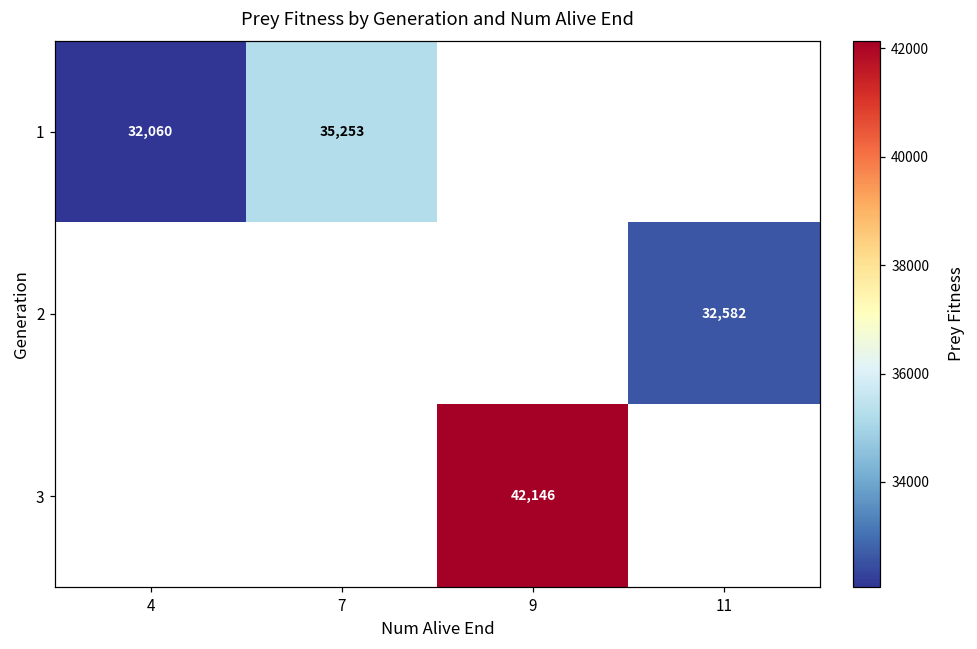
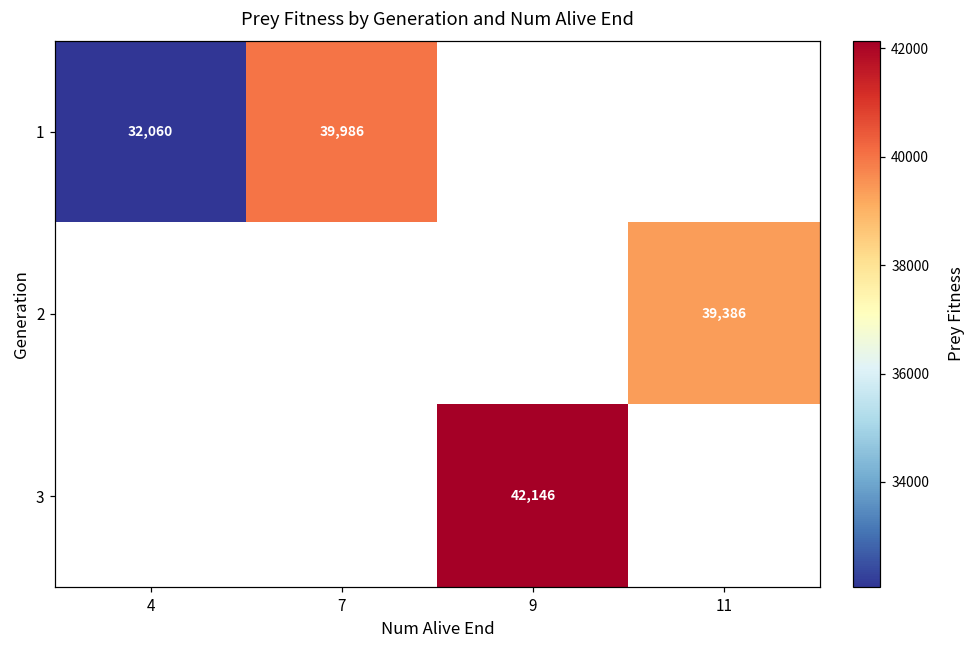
1, 7: 35,253 -> 39,986
2, 11: 32,582 -> 39,386
